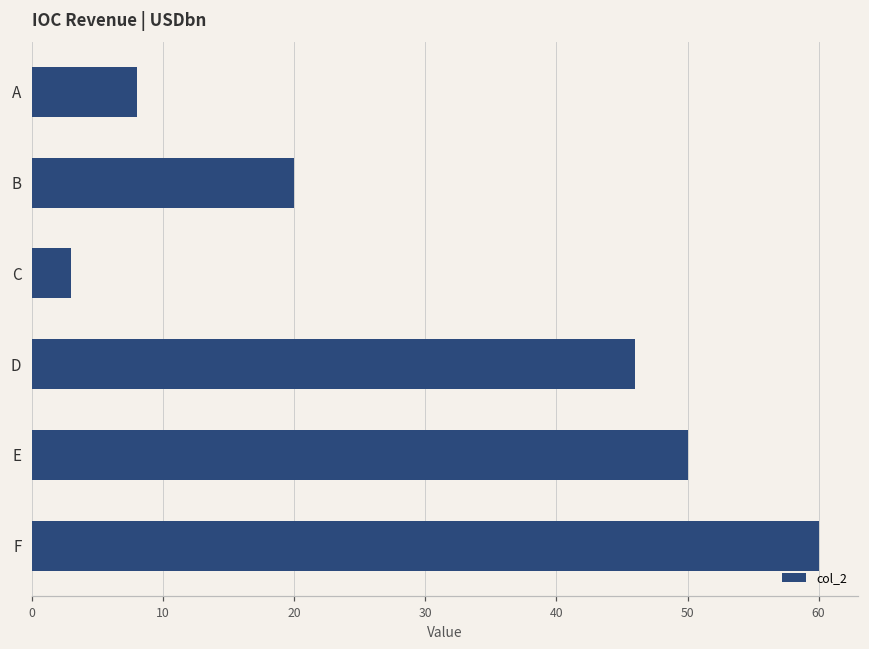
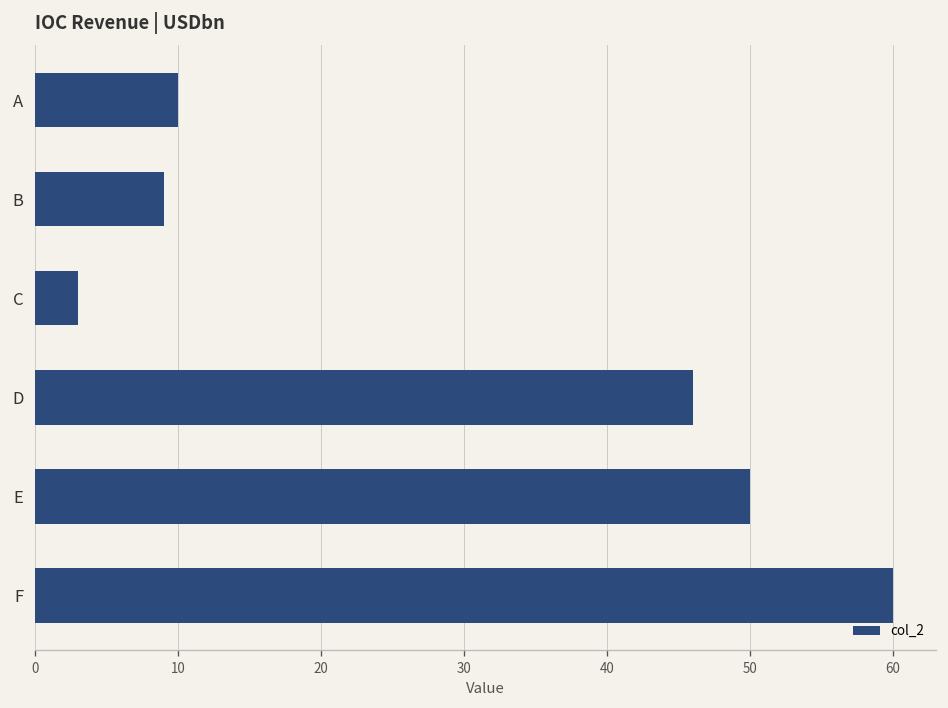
A: 8 -> 10
B: 20 -> 9
